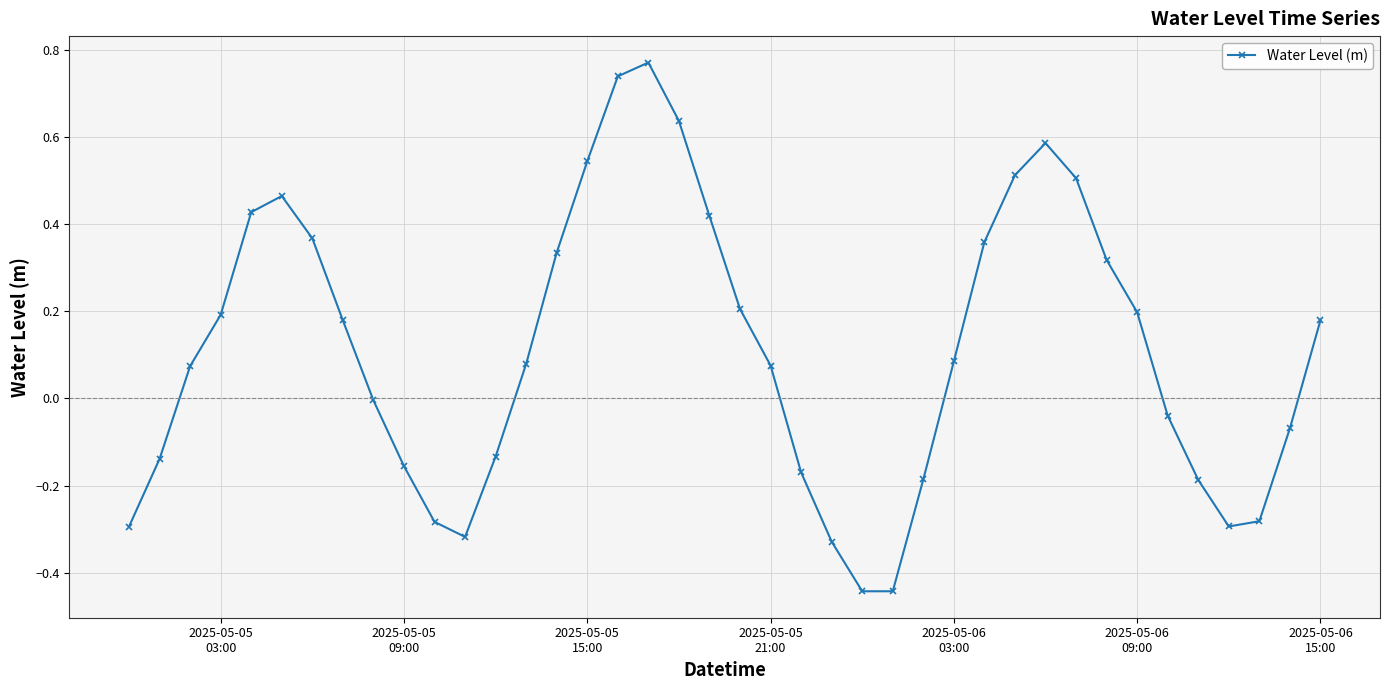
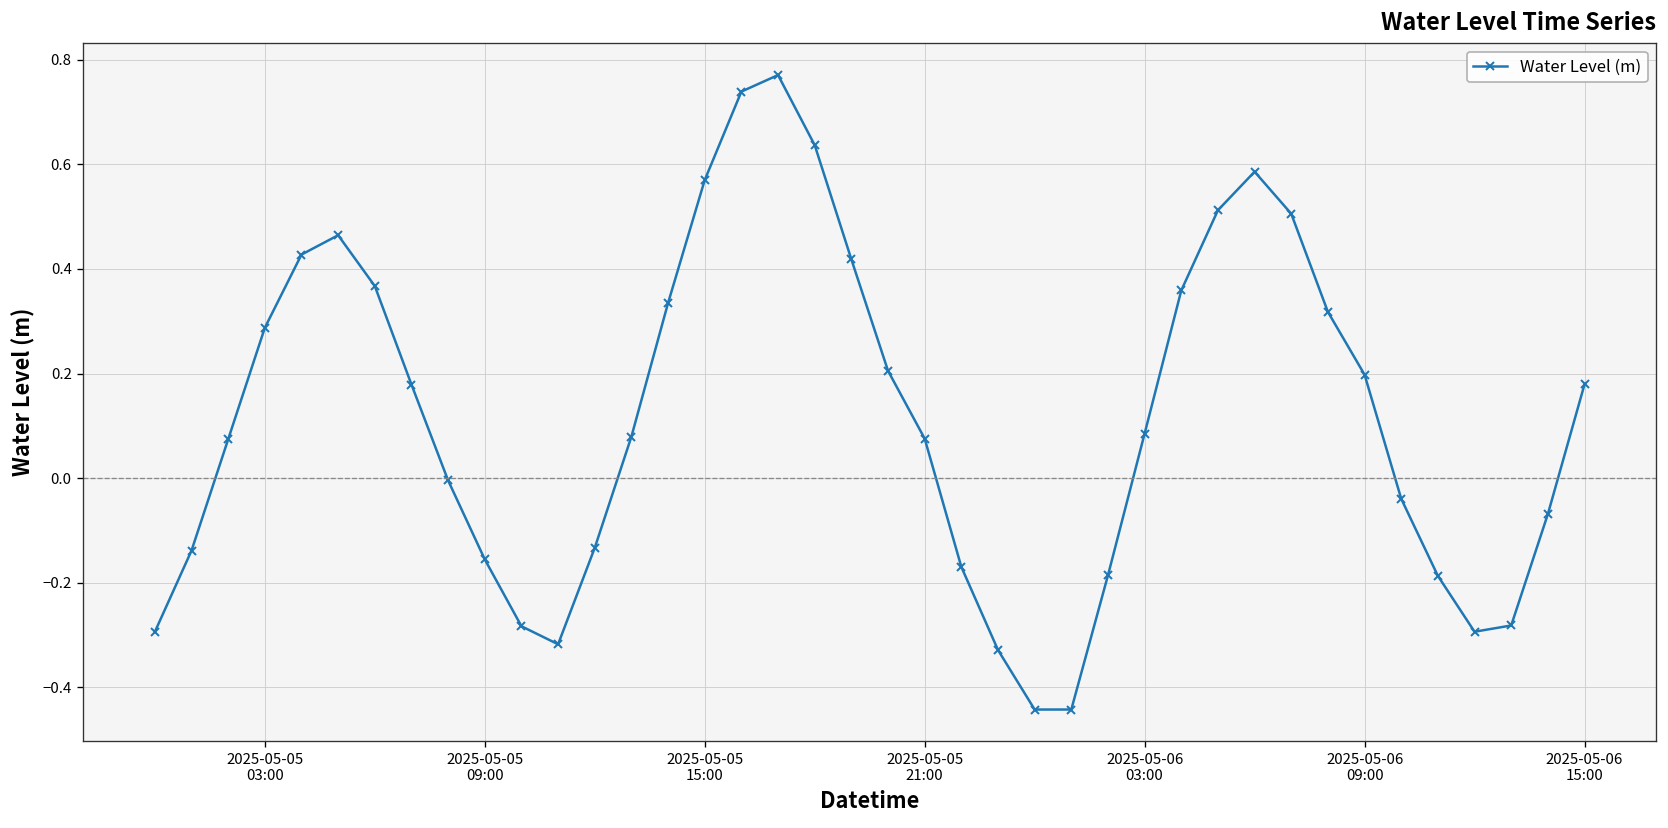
2025-05-05 03:00: 0.19 -> 0.29
2025-05-05 15:00: 0.54 -> 0.57
